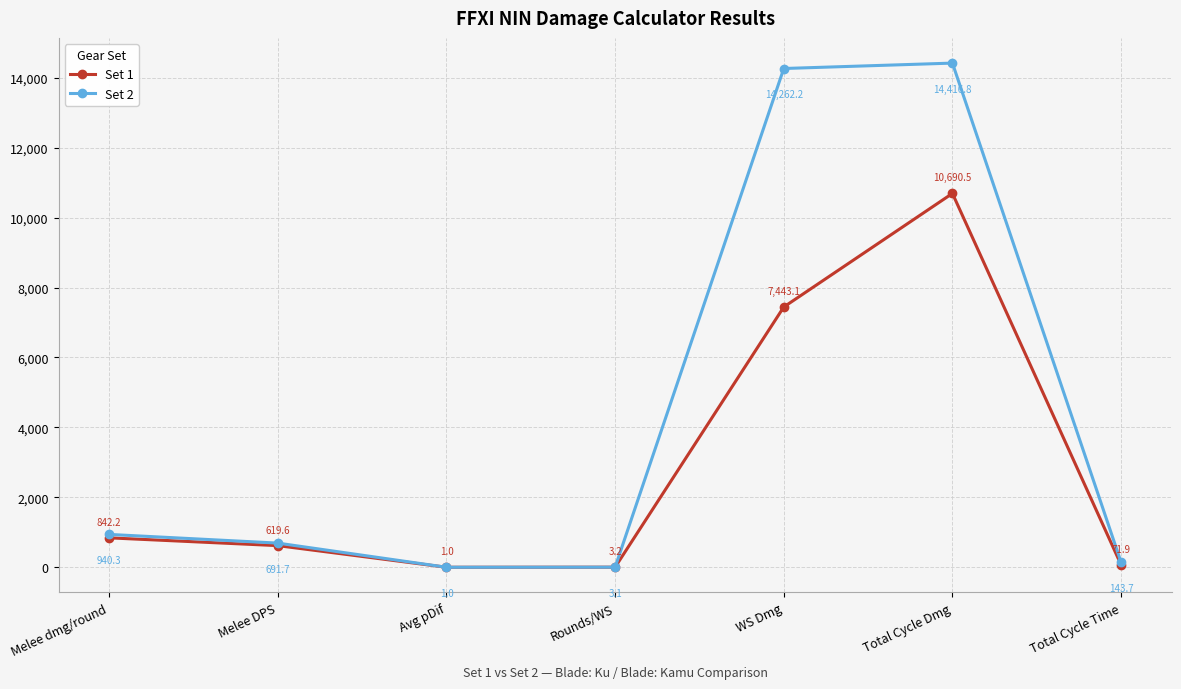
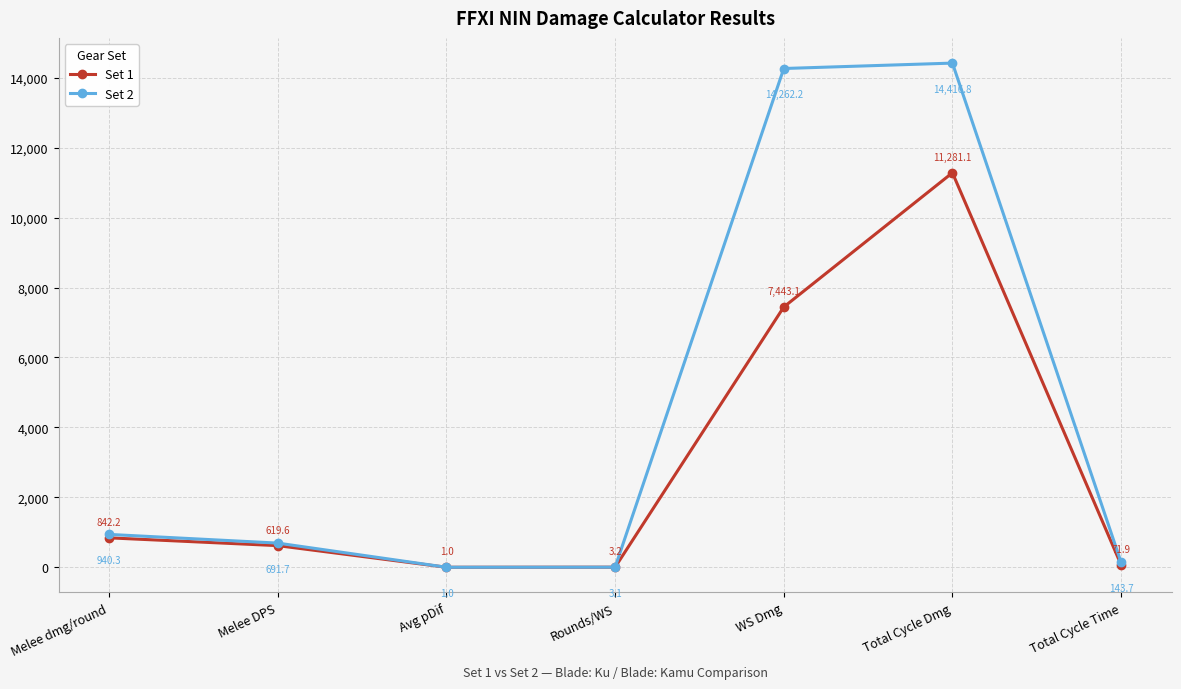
Set 1, Total Cycle Dmg: 10,690.5 -> 11,281.1
